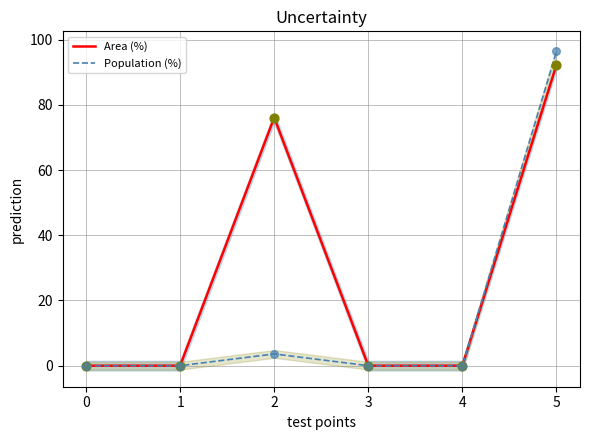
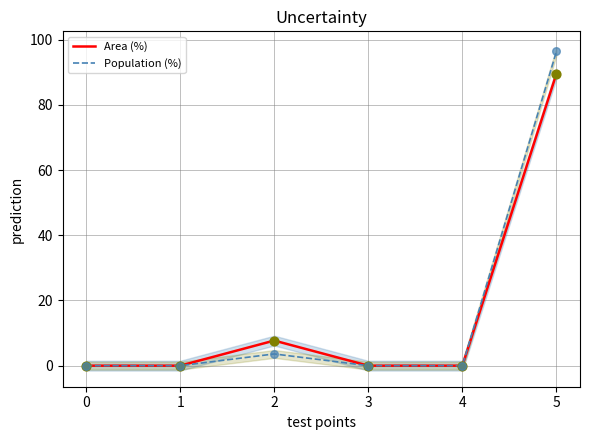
Area (%), 2: 76 -> 8
Area (%), 5: 92 -> 90
